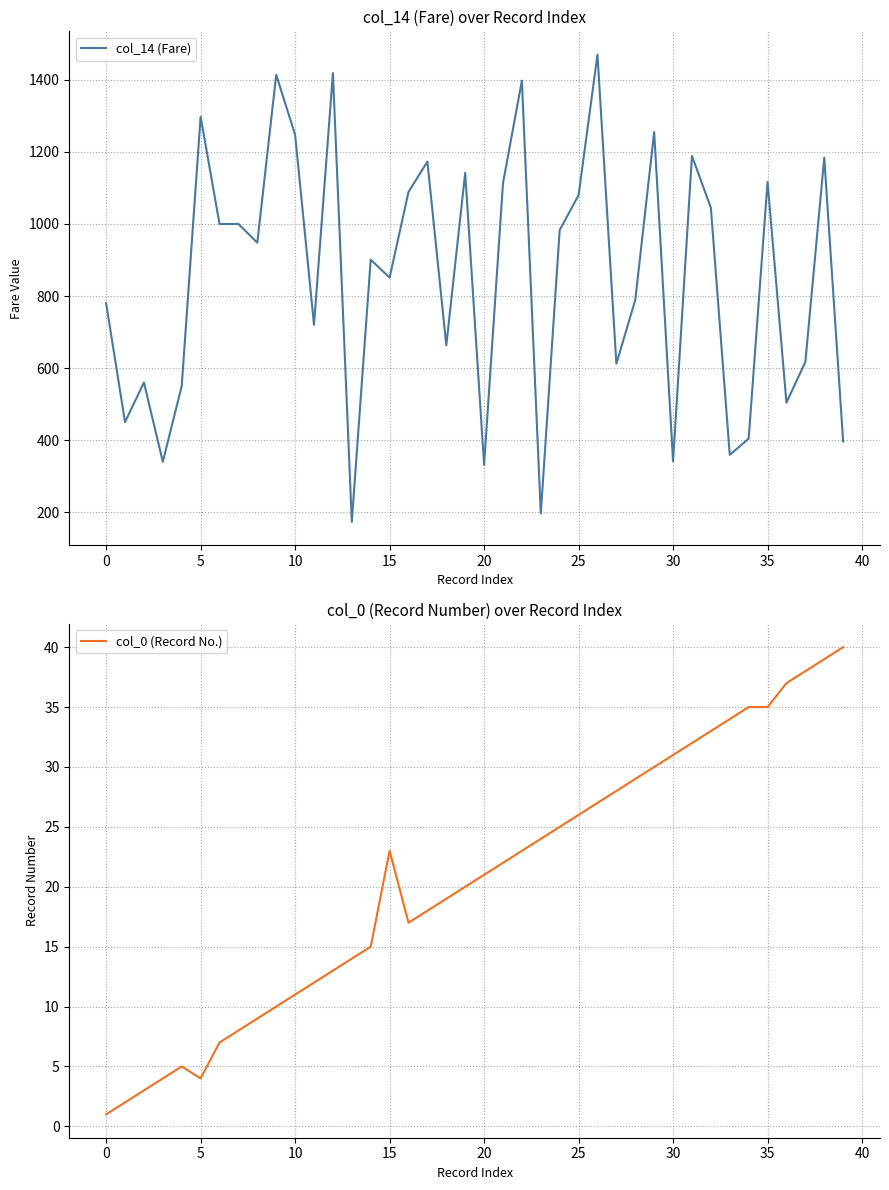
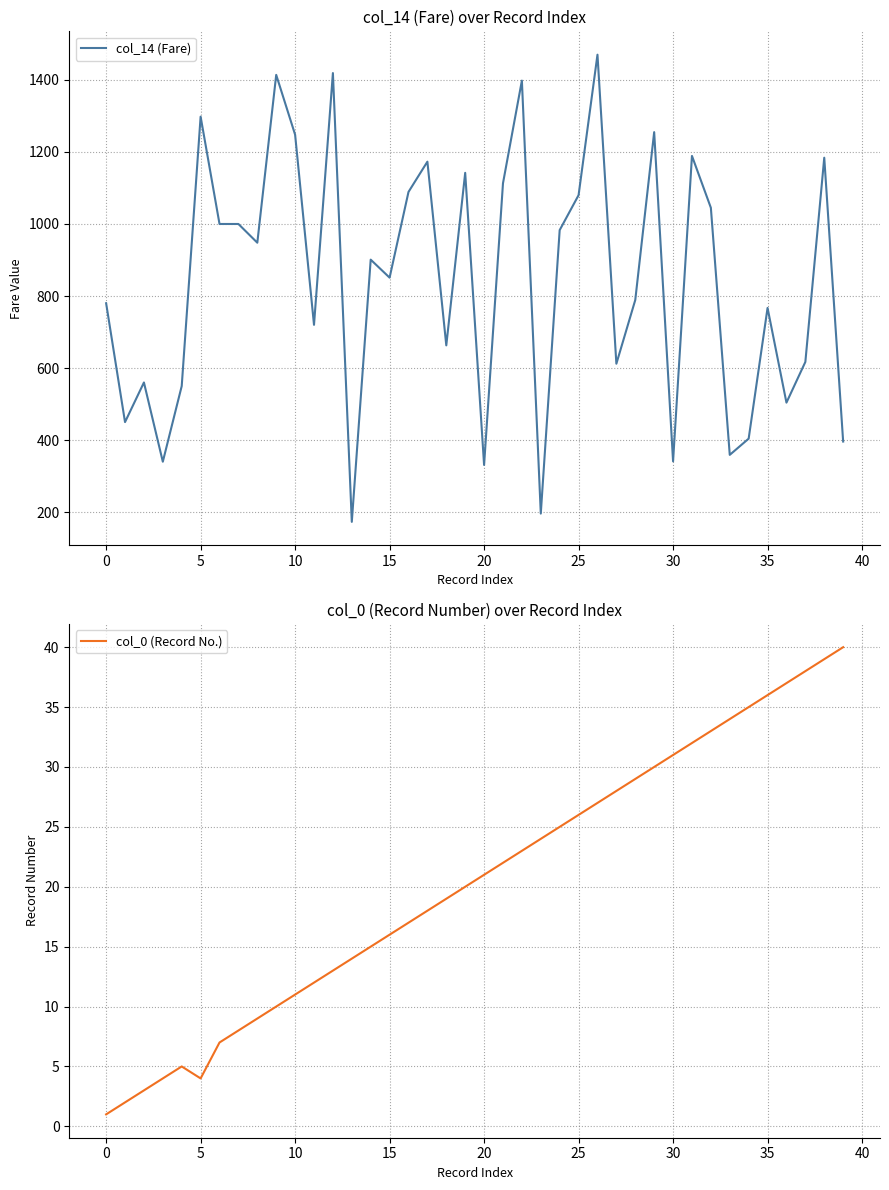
col_14 (Fare) over Record Index, 35: 1120 -> 770
col_0 (Record Number) over Record Index, 15: 23 -> 16
col_0 (Record Number) over Record Index, 35: 35 -> 36
